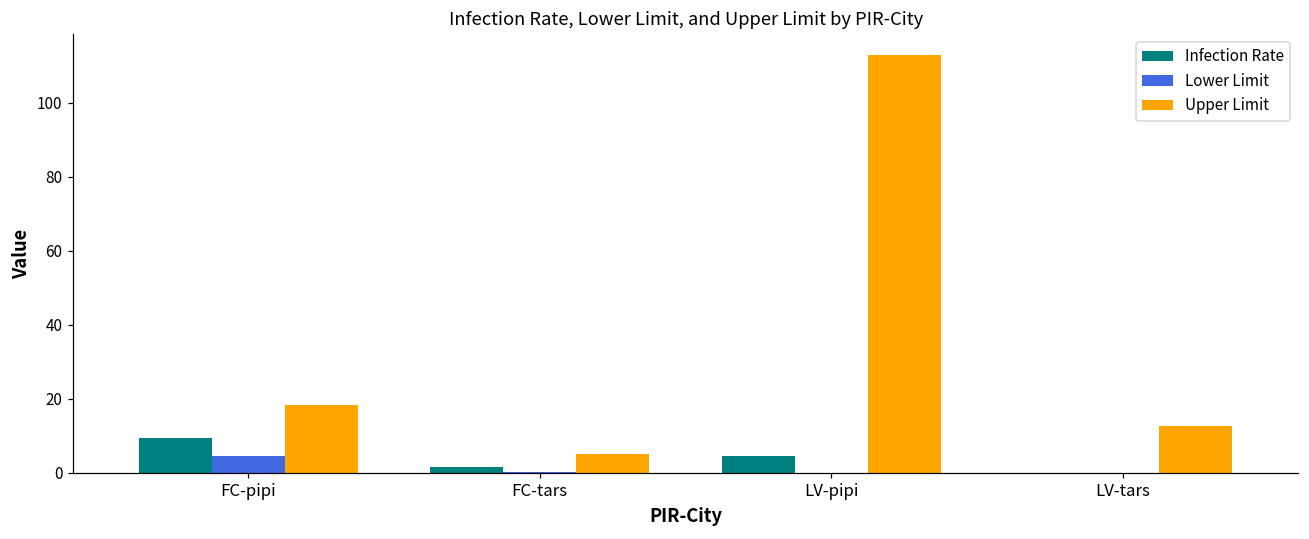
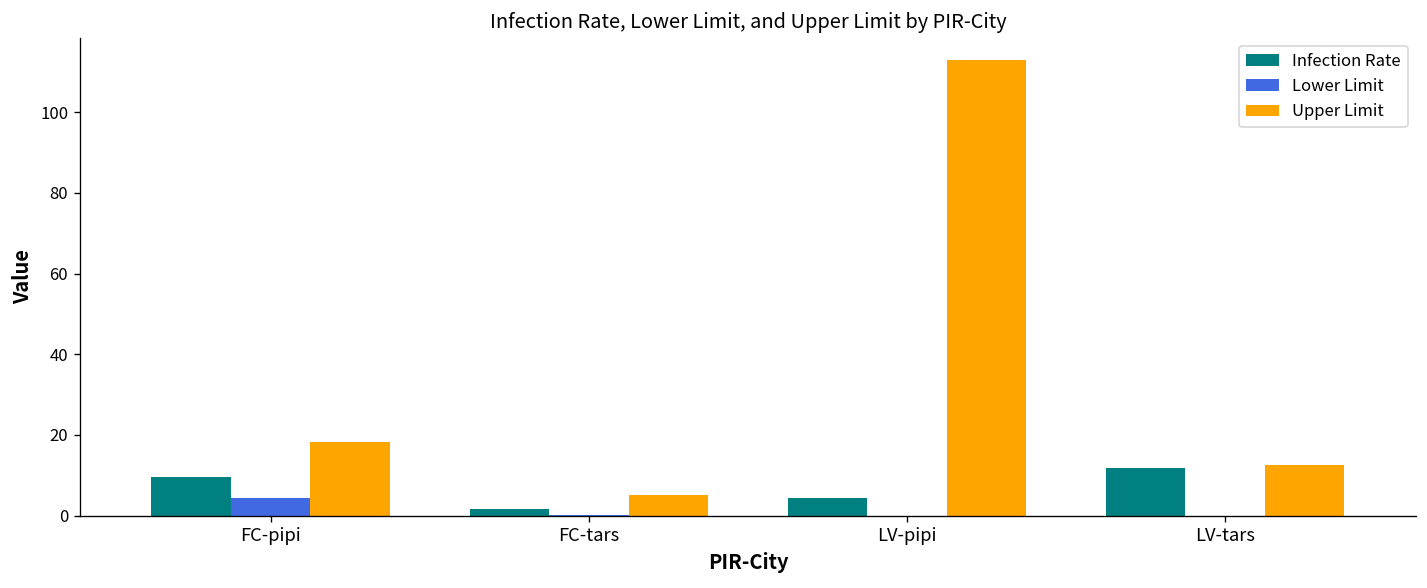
Infection Rate, LV-tars: 0 -> 12
